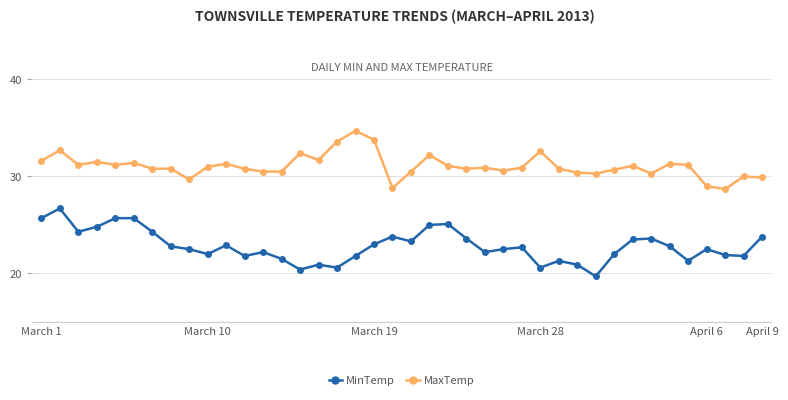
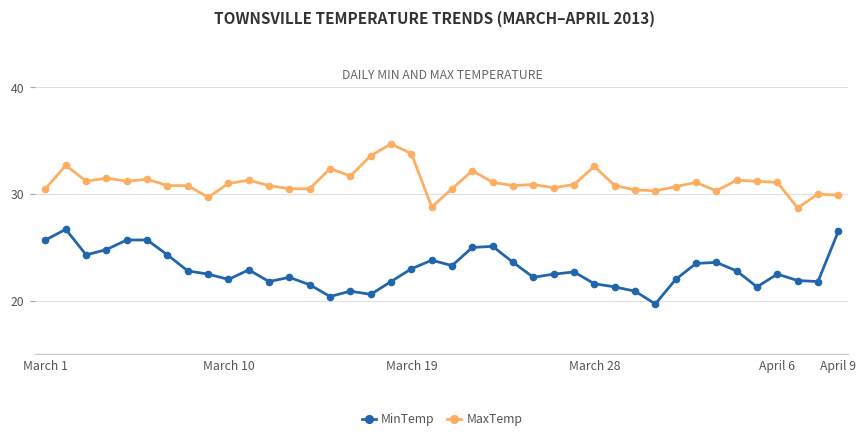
MaxTemp, March 1: 32 -> 31
MinTemp, March 28: 21 -> 22
MaxTemp, April 6: 29 -> 31
MinTemp, April 9: 24 -> 27
